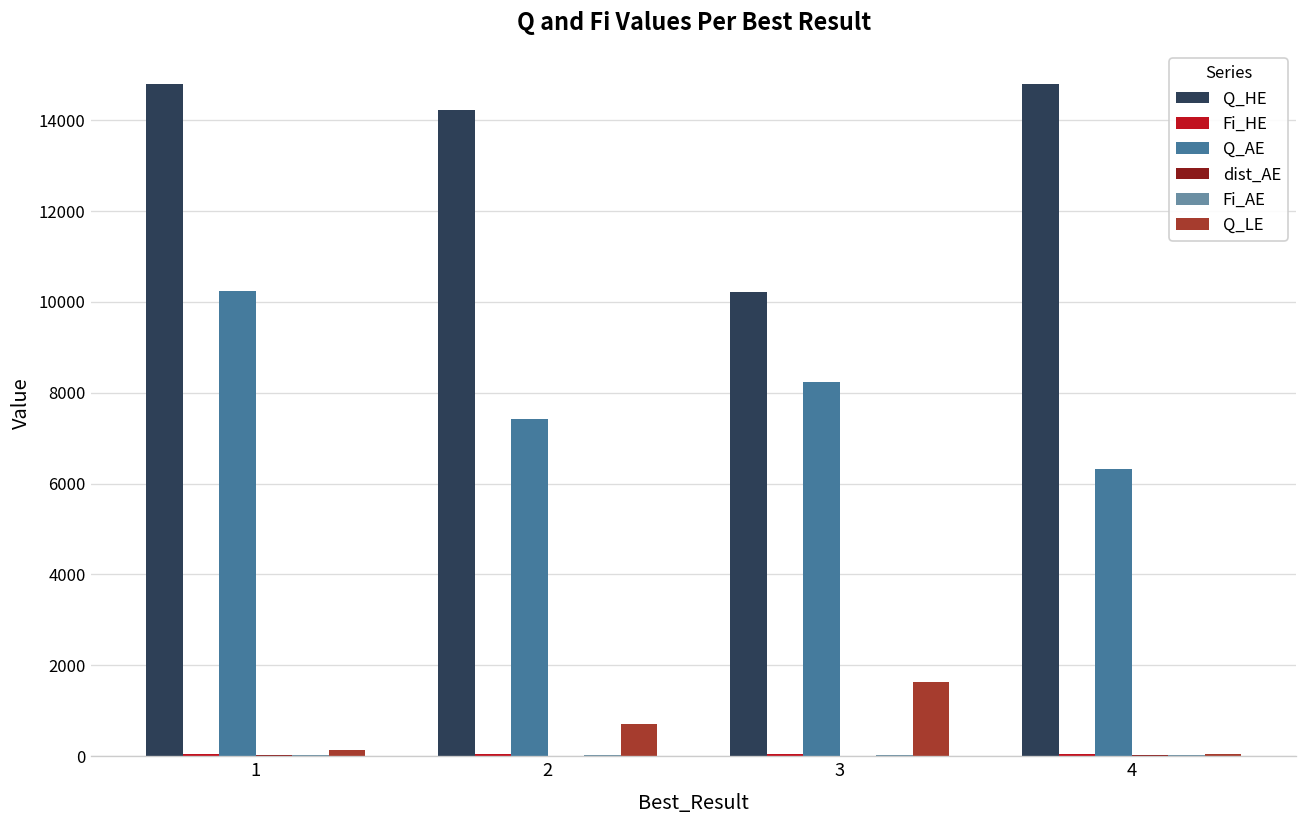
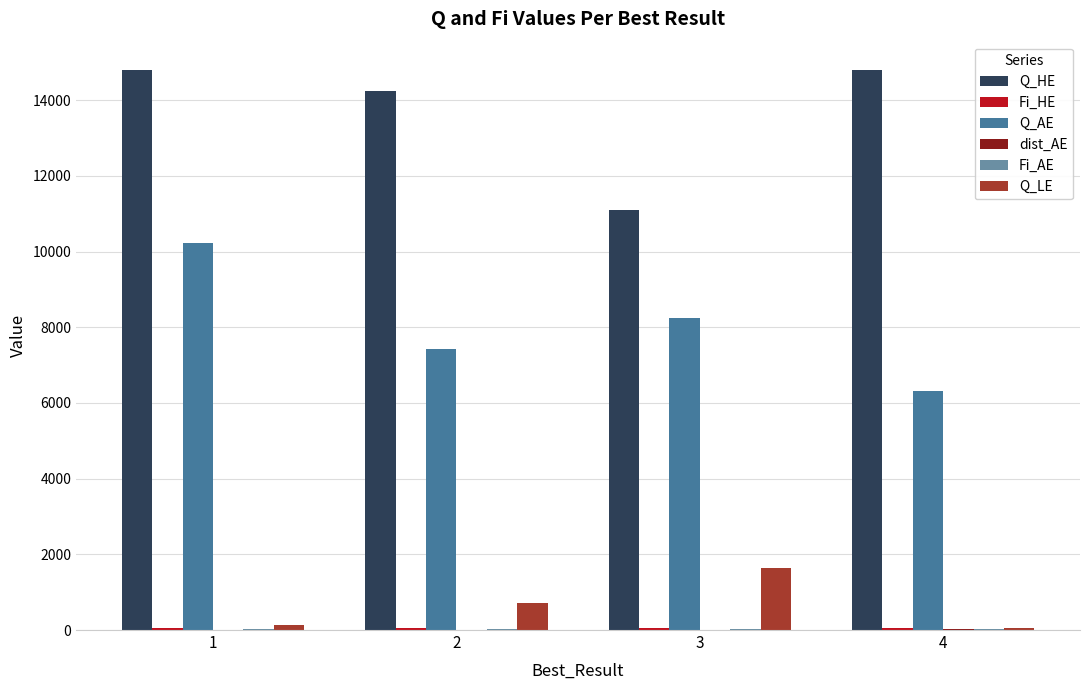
Q_HE, 3: 10200 -> 11100
